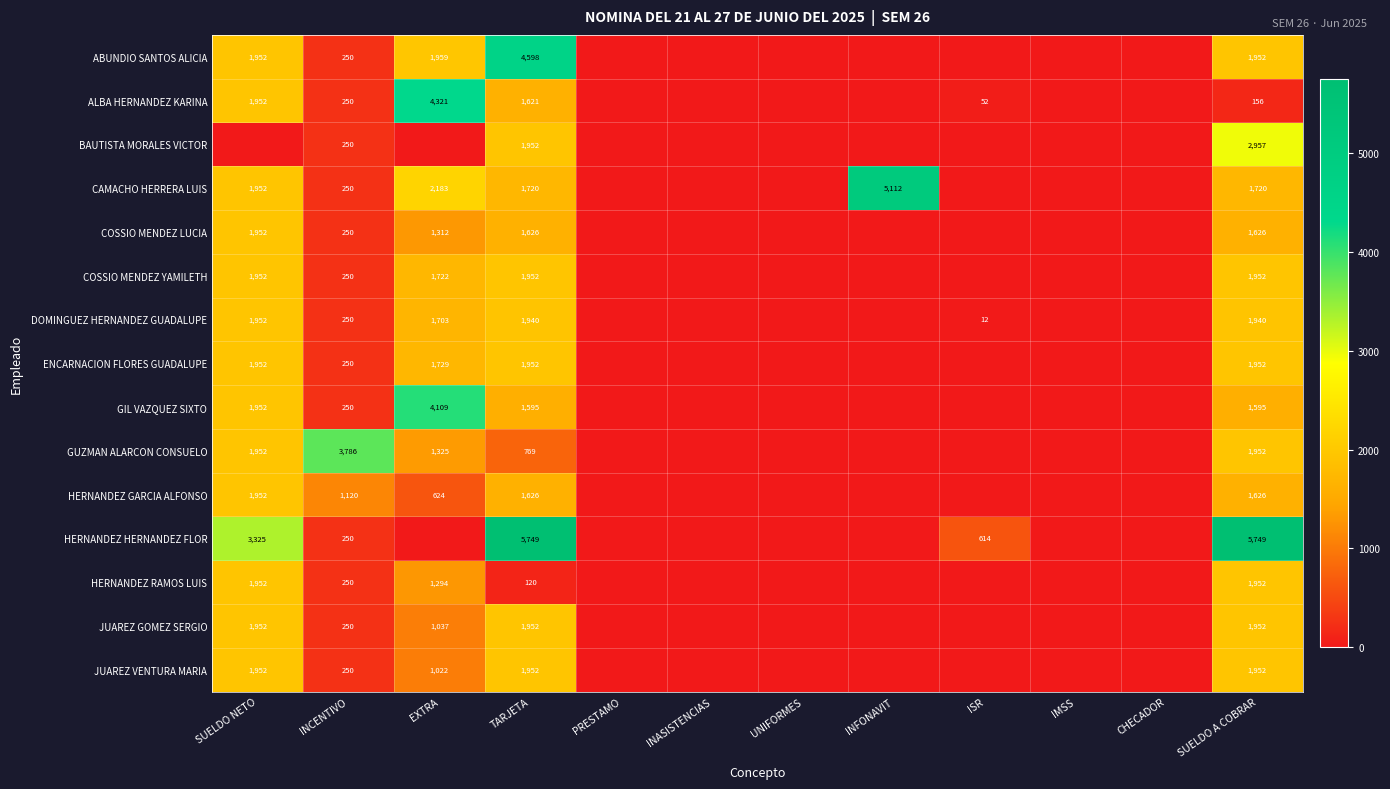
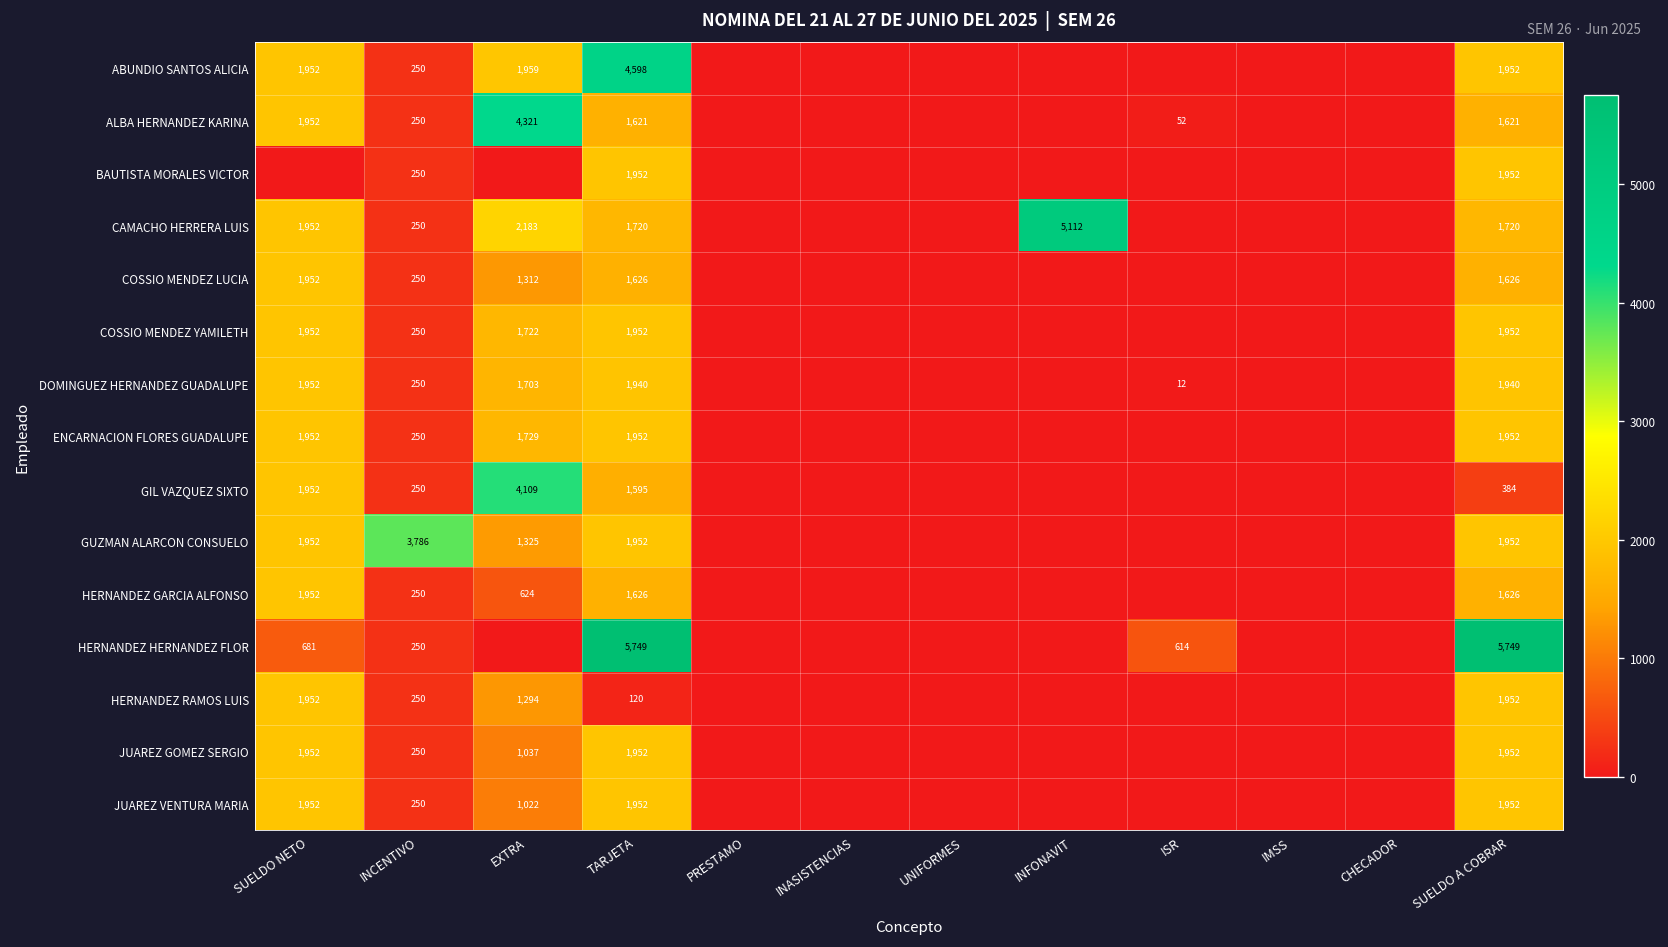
ALBA HERNANDEZ KARINA, SUELDO A COBRAR: 156 -> 1,621
BAUTISTA MORALES VICTOR, SUELDO A COBRAR: 2,957 -> 1,952
GIL VAZQUEZ SIXTO, SUELDO A COBRAR: 1,595 -> 384
GUZMAN ALARCON CONSUELO, TARJETA: 769 -> 1,952
HERNANDEZ GARCIA ALFONSO, INCENTIVO: 1,120 -> 250
HERNANDEZ HERNANDEZ FLOR, SUELDO NETO: 3,325 -> 681
